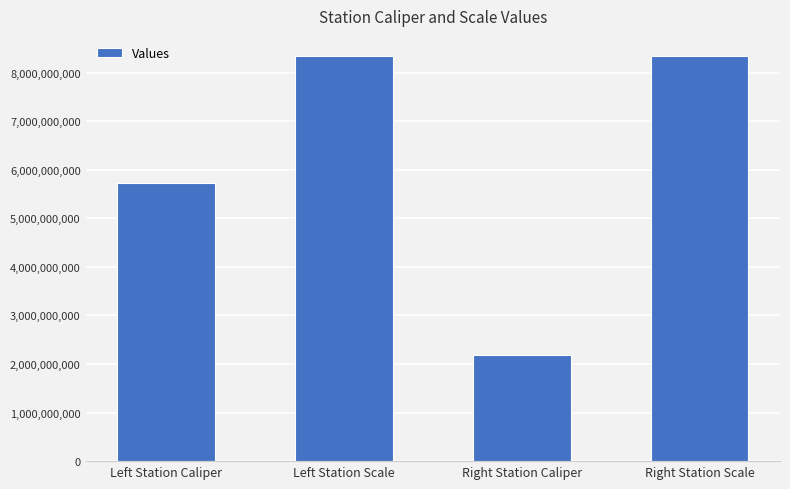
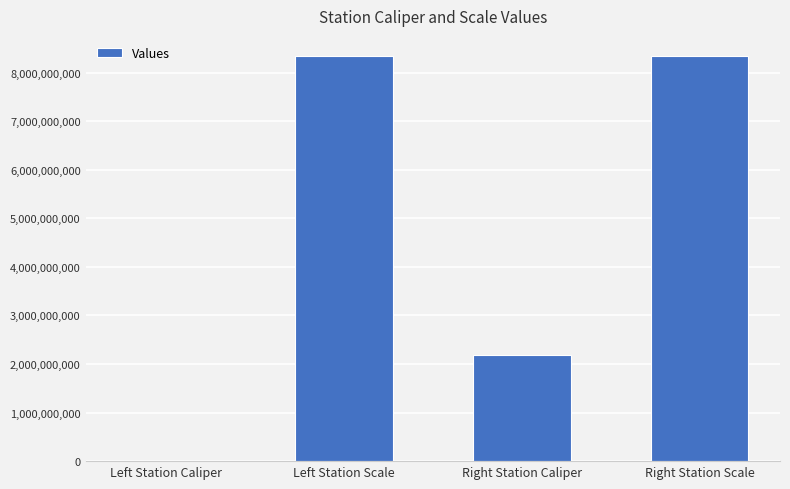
Left Station Caliper: 5,700,000,000 -> 0
